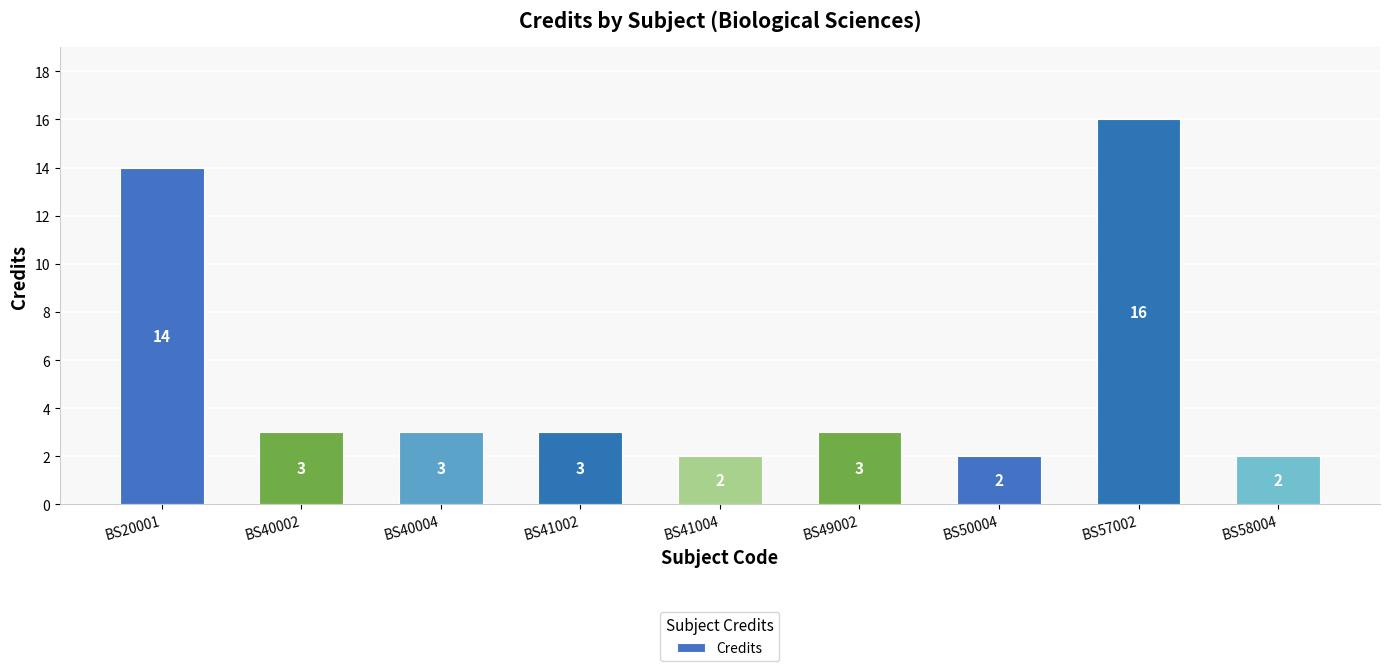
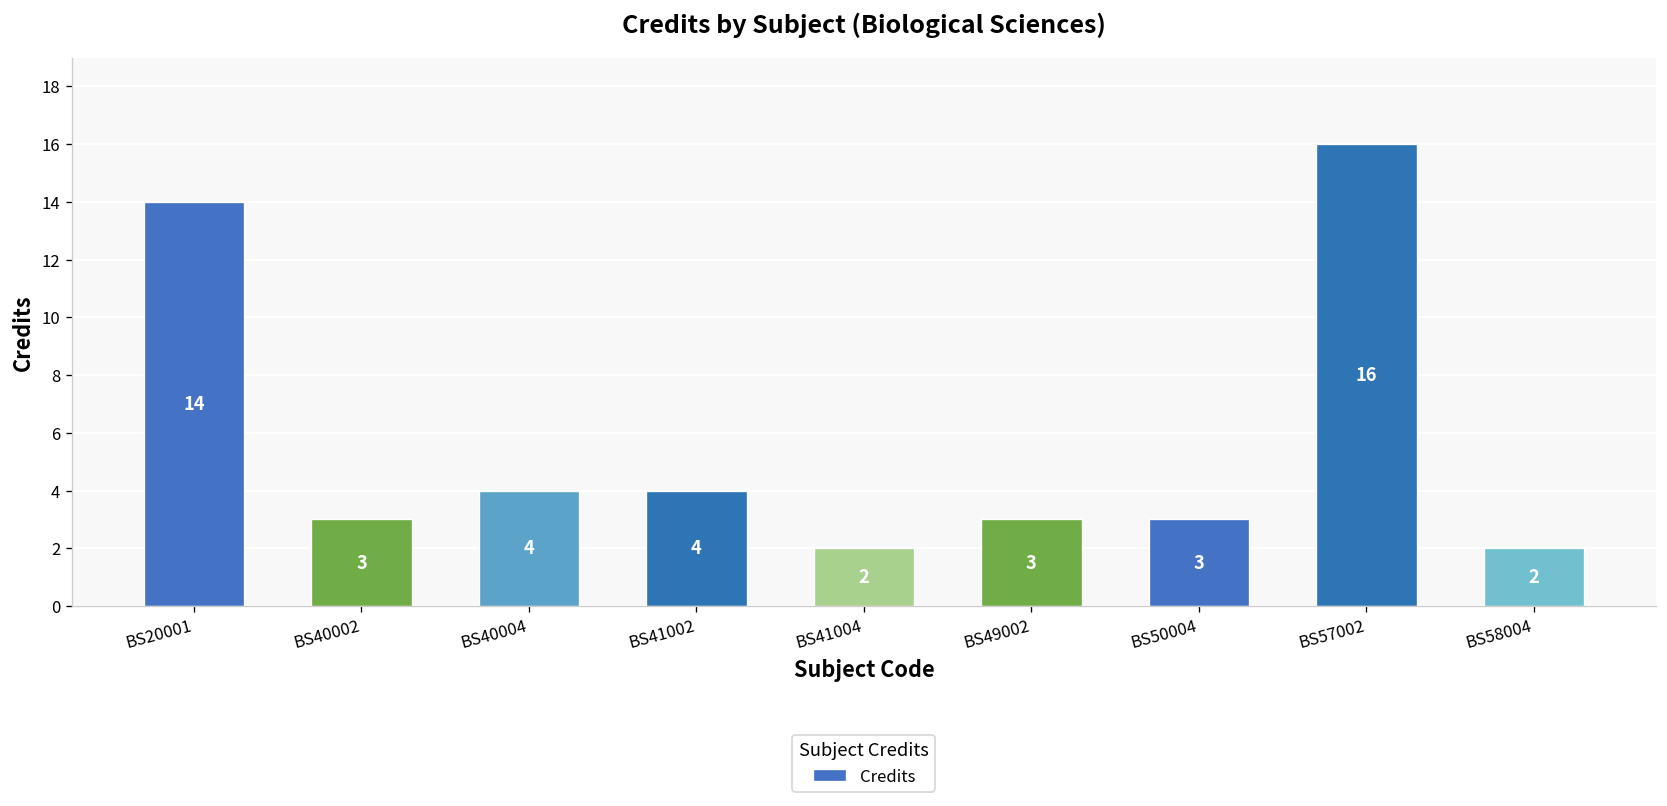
BS40004: 3 -> 4
BS41002: 3 -> 4
BS50004: 2 -> 3
